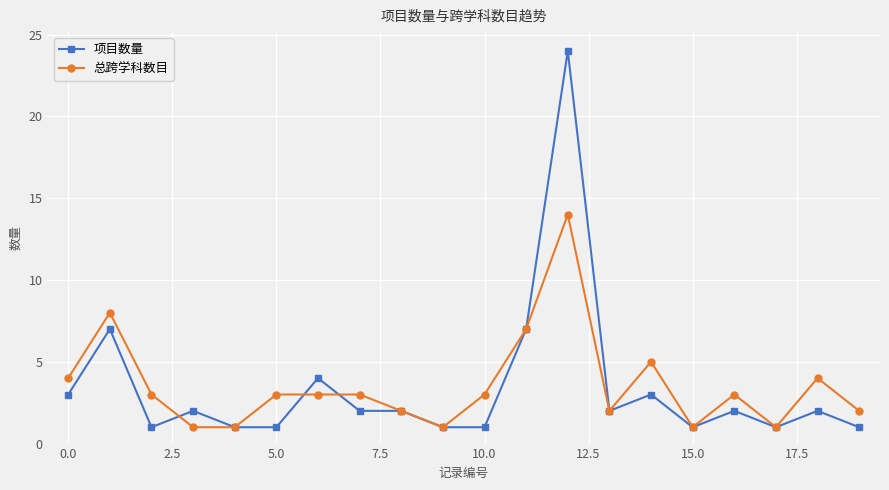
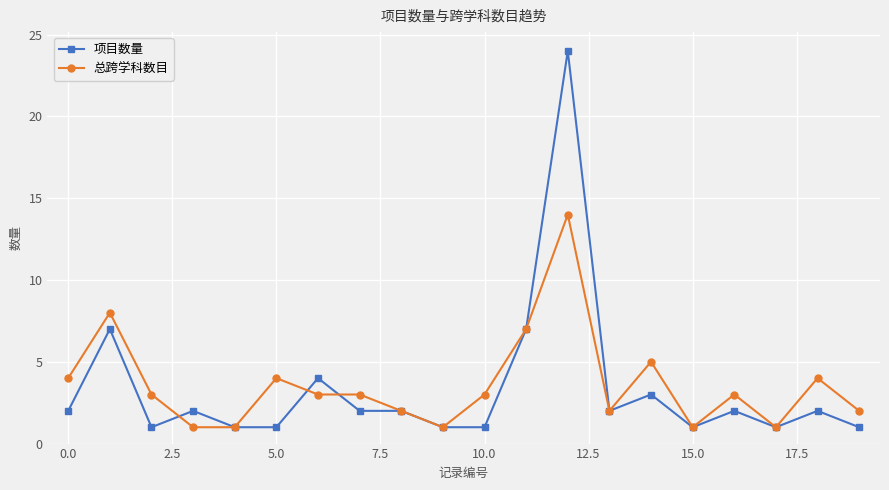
项目数量, 0.0: 3 -> 2
总跨学科数目, 5.0: 3 -> 4
